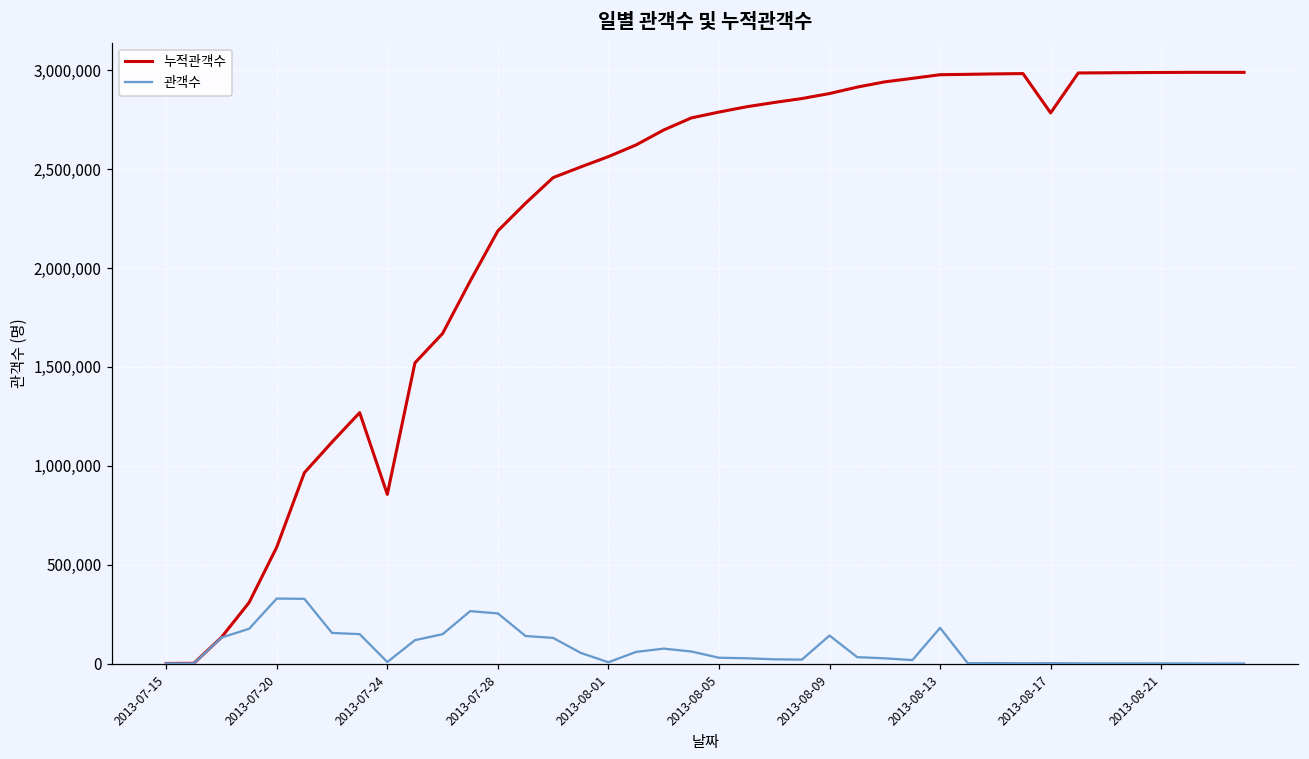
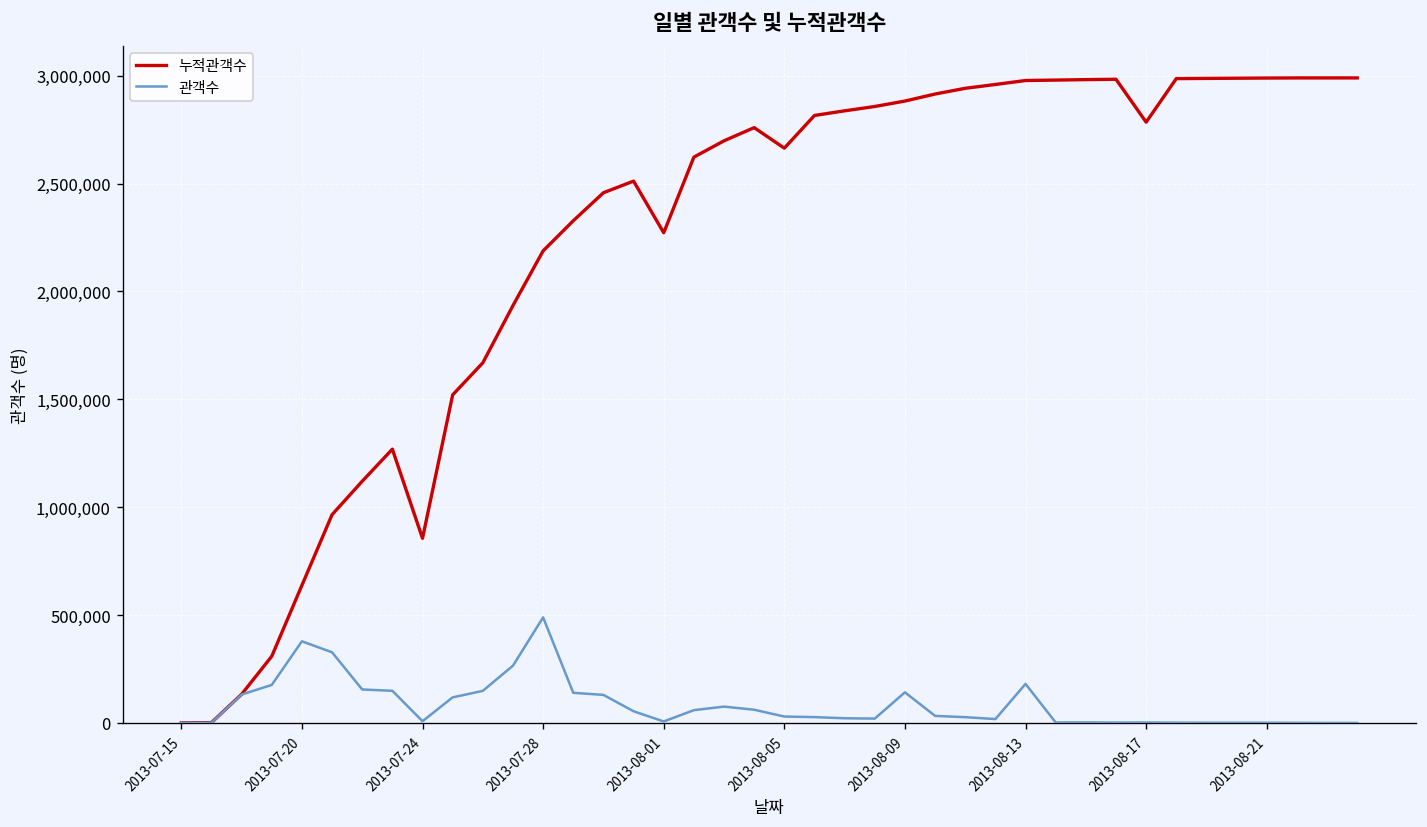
누적관객수, 2013-07-20: 590,000 -> 640,000
관객수, 2013-07-20: 330,000 -> 380,000
관객수, 2013-07-28: 250,000 -> 490,000
누적관객수, 2013-08-01: 2,560,000 -> 2,270,000
누적관객수, 2013-08-05: 2,790,000 -> 2,660,000
